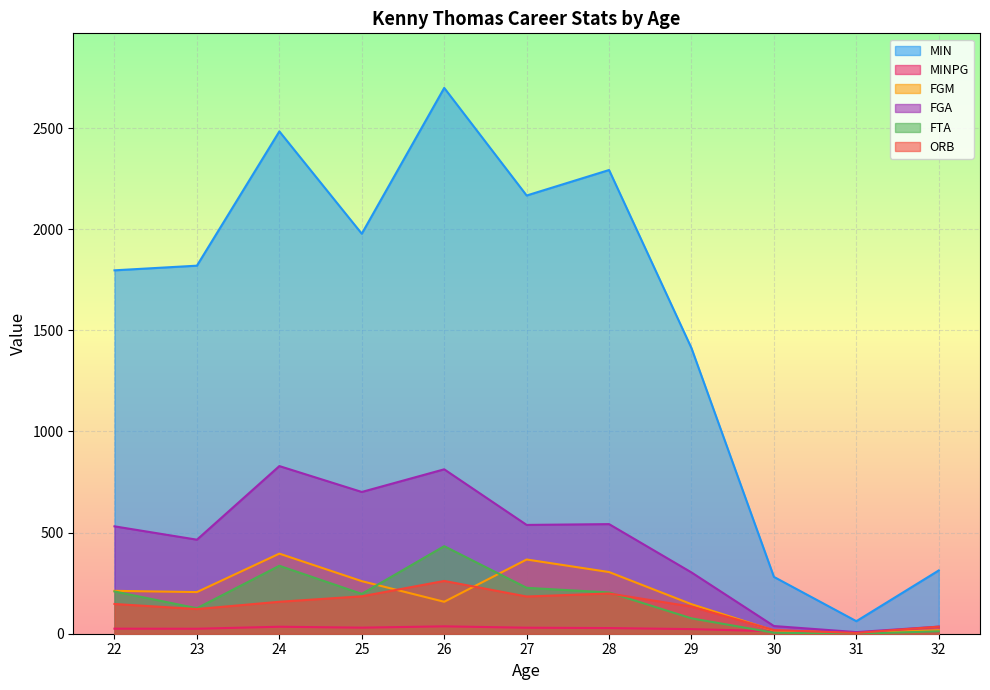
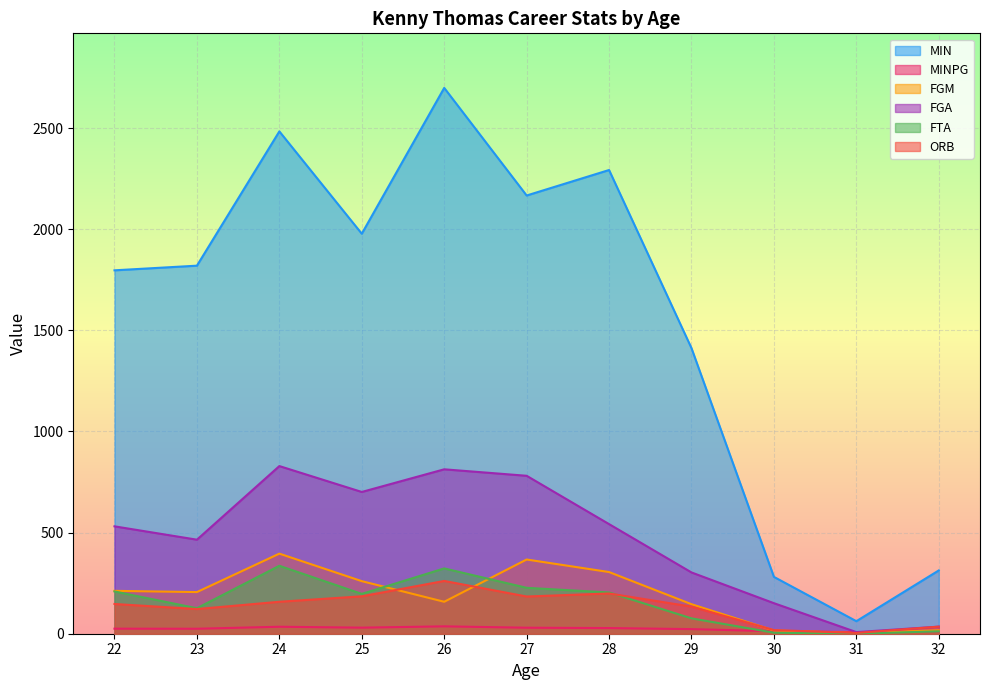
FTA, 26: 430 -> 320
FGA, 27: 540 -> 780
FGA, 30: 40 -> 150
